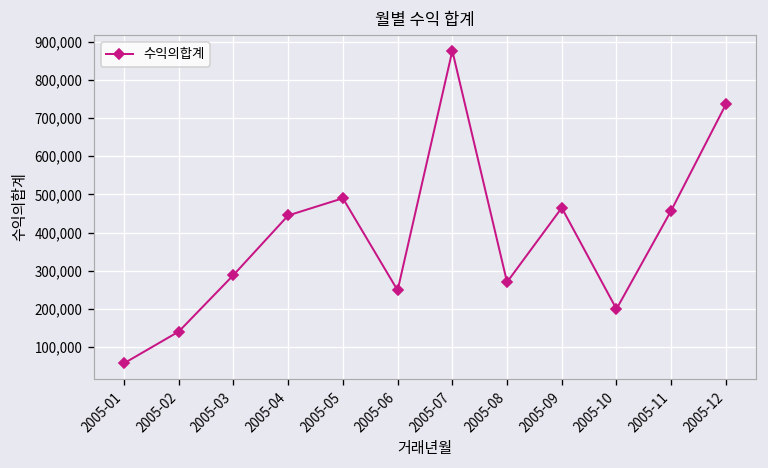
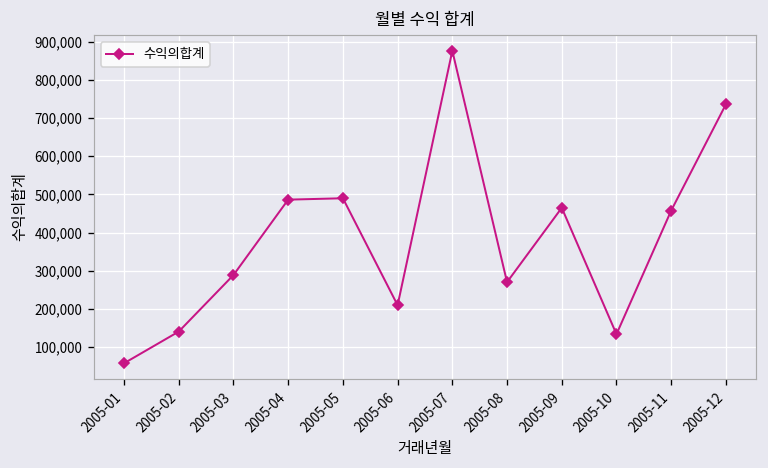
2005-04: 450,000 -> 490,000
2005-06: 250,000 -> 210,000
2005-10: 200,000 -> 130,000
